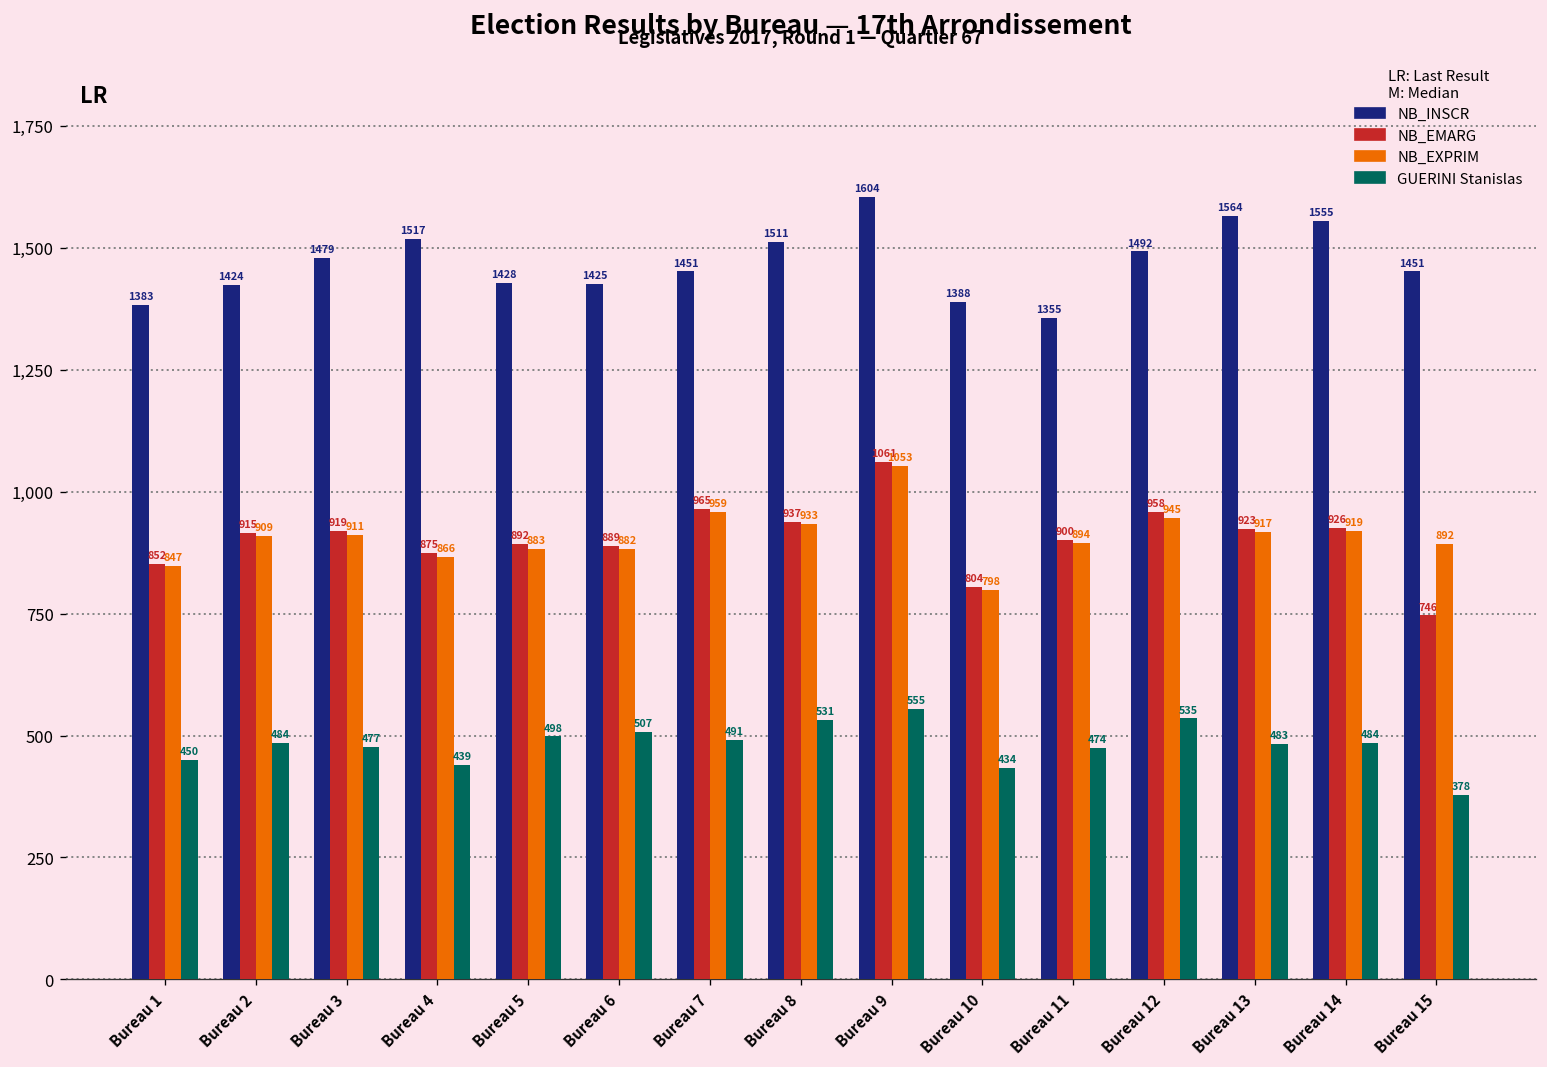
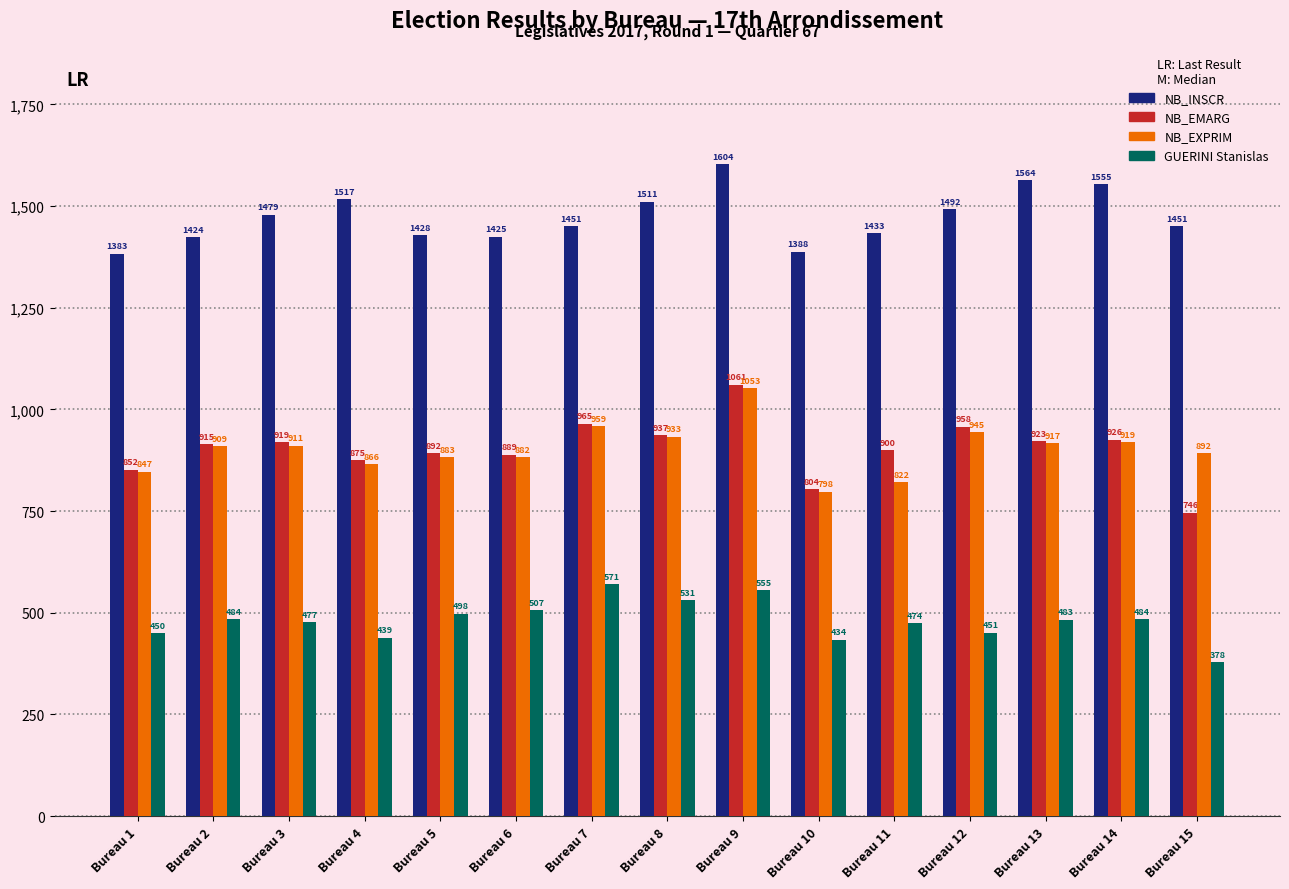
GUERINI Stanislas, Bureau 7: 491 -> 571
NB_INSCR, Bureau 11: 1355 -> 1433
NB_EXPRIM, Bureau 11: 894 -> 822
GUERINI Stanislas, Bureau 12: 535 -> 451
